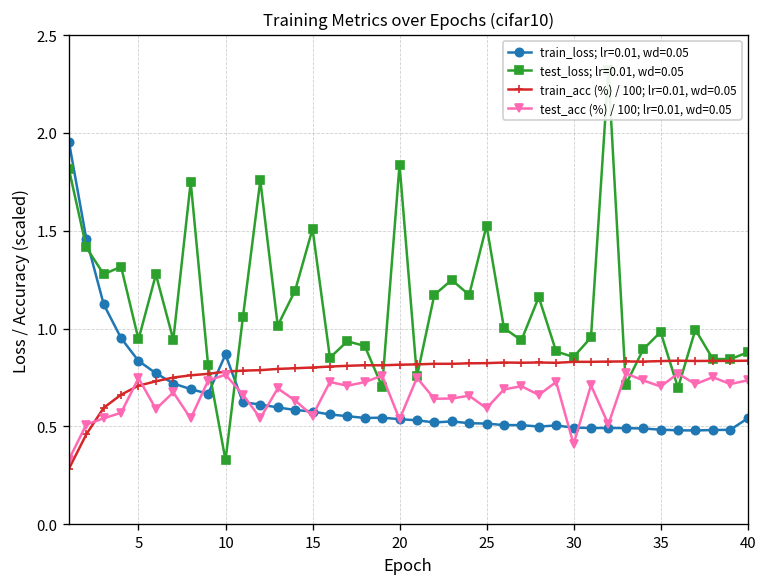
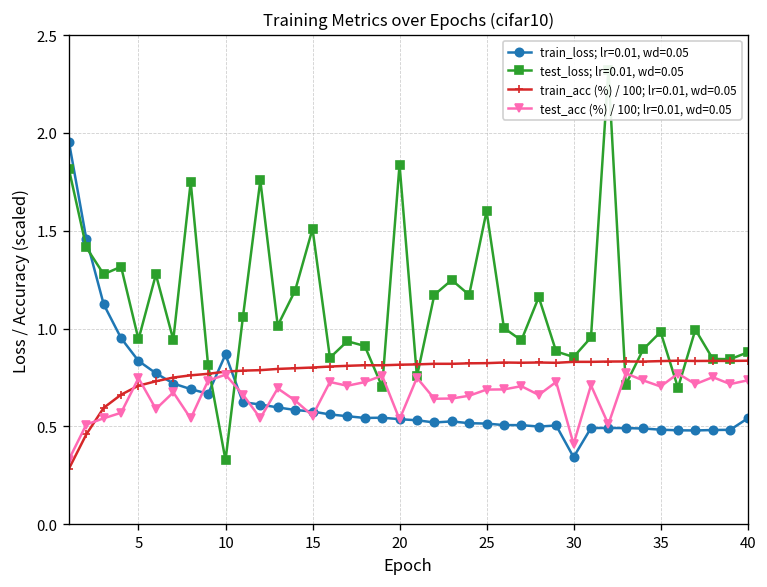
test_loss; lr=0.01, wd=0.05, 25: 1.53 -> 1.60
test_acc (%) / 100; lr=0.01, wd=0.05, 25: 0.59 -> 0.69
train_loss; lr=0.01, wd=0.05, 30: 0.49 -> 0.34
